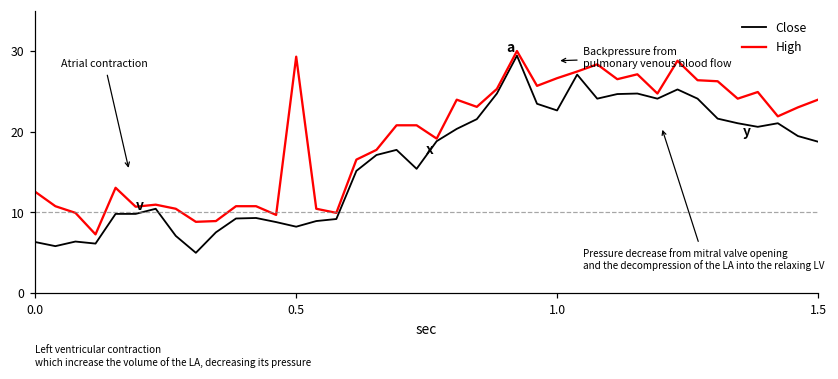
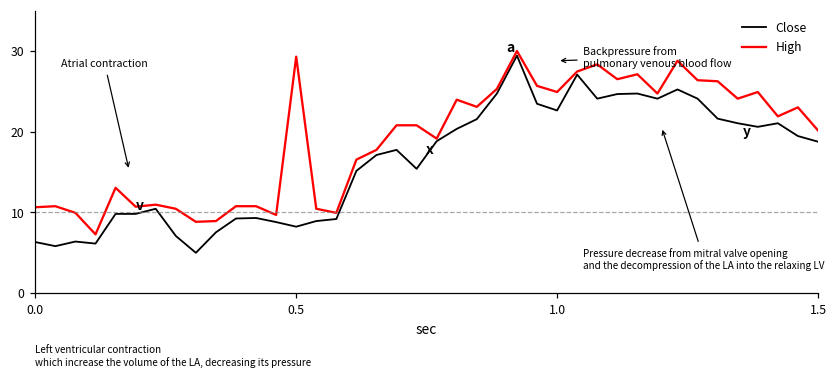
High, 0.0: 13 -> 11
High, 1.0: 27 -> 25
High, 1.5: 24 -> 20
